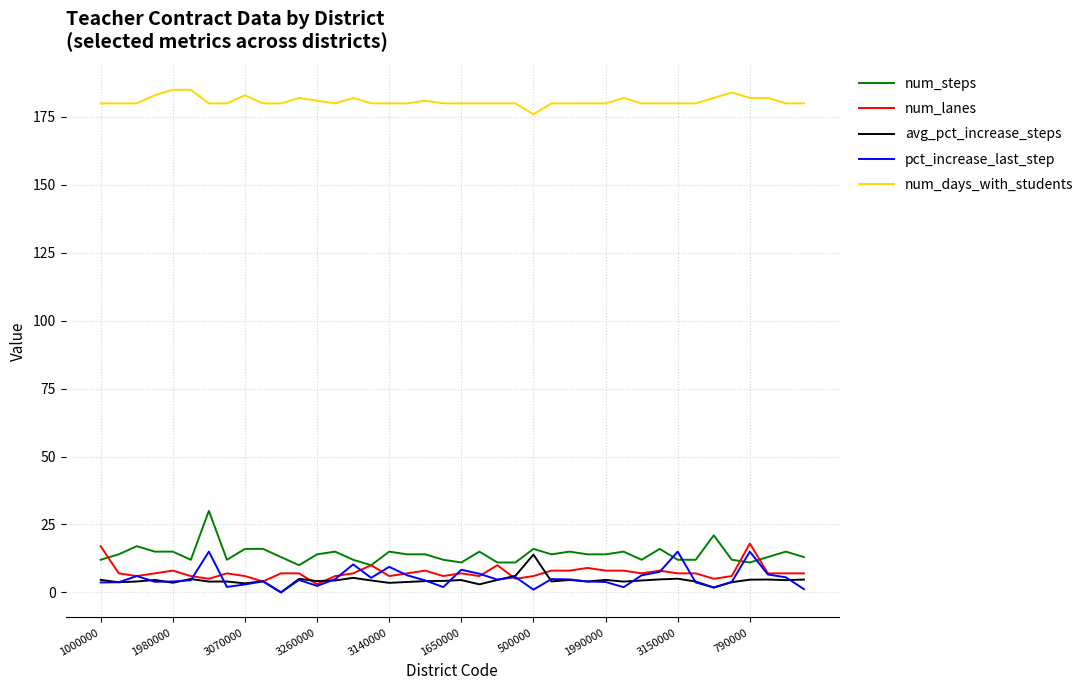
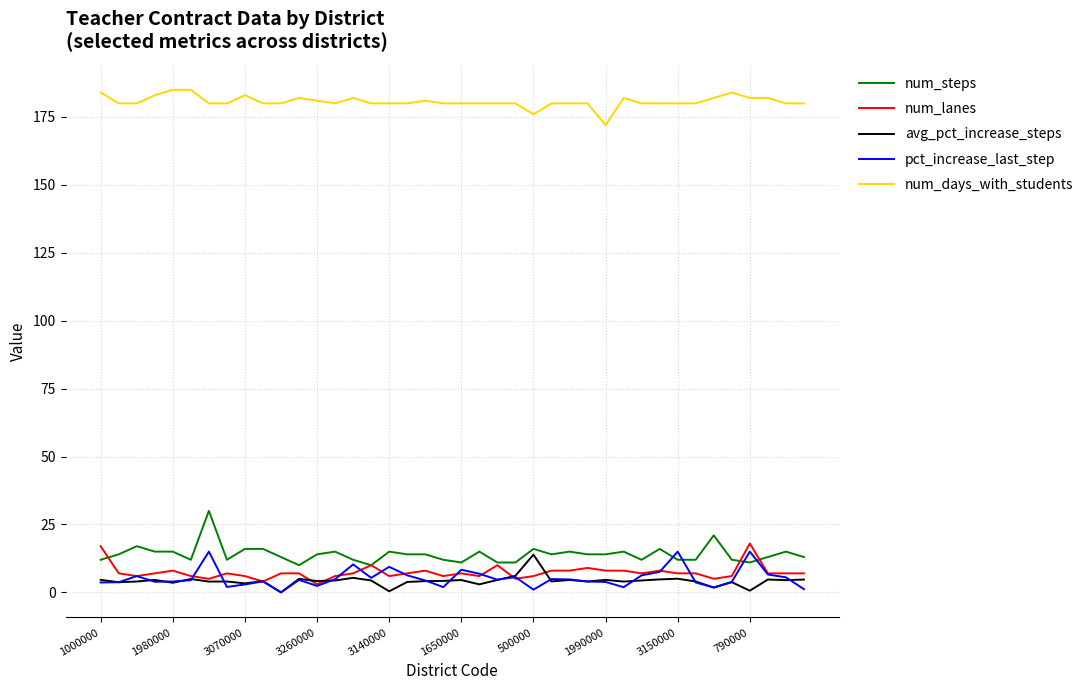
num_days_with_students, 1000000: 180 -> 184
avg_pct_increase_steps, 3140000: 4 -> 0
num_days_with_students, 1990000: 180 -> 172
avg_pct_increase_steps, 790000: 5 -> 1
